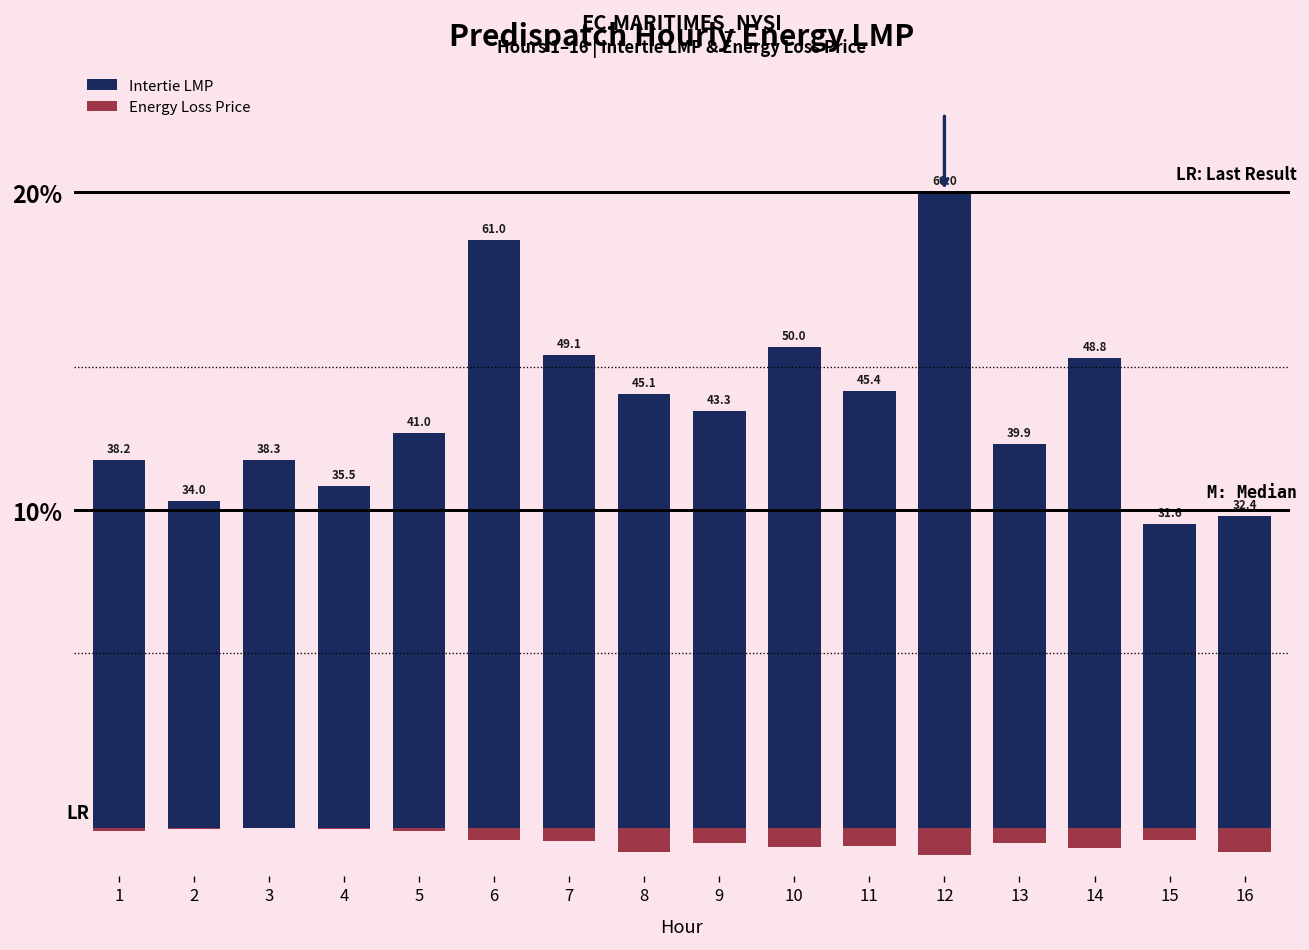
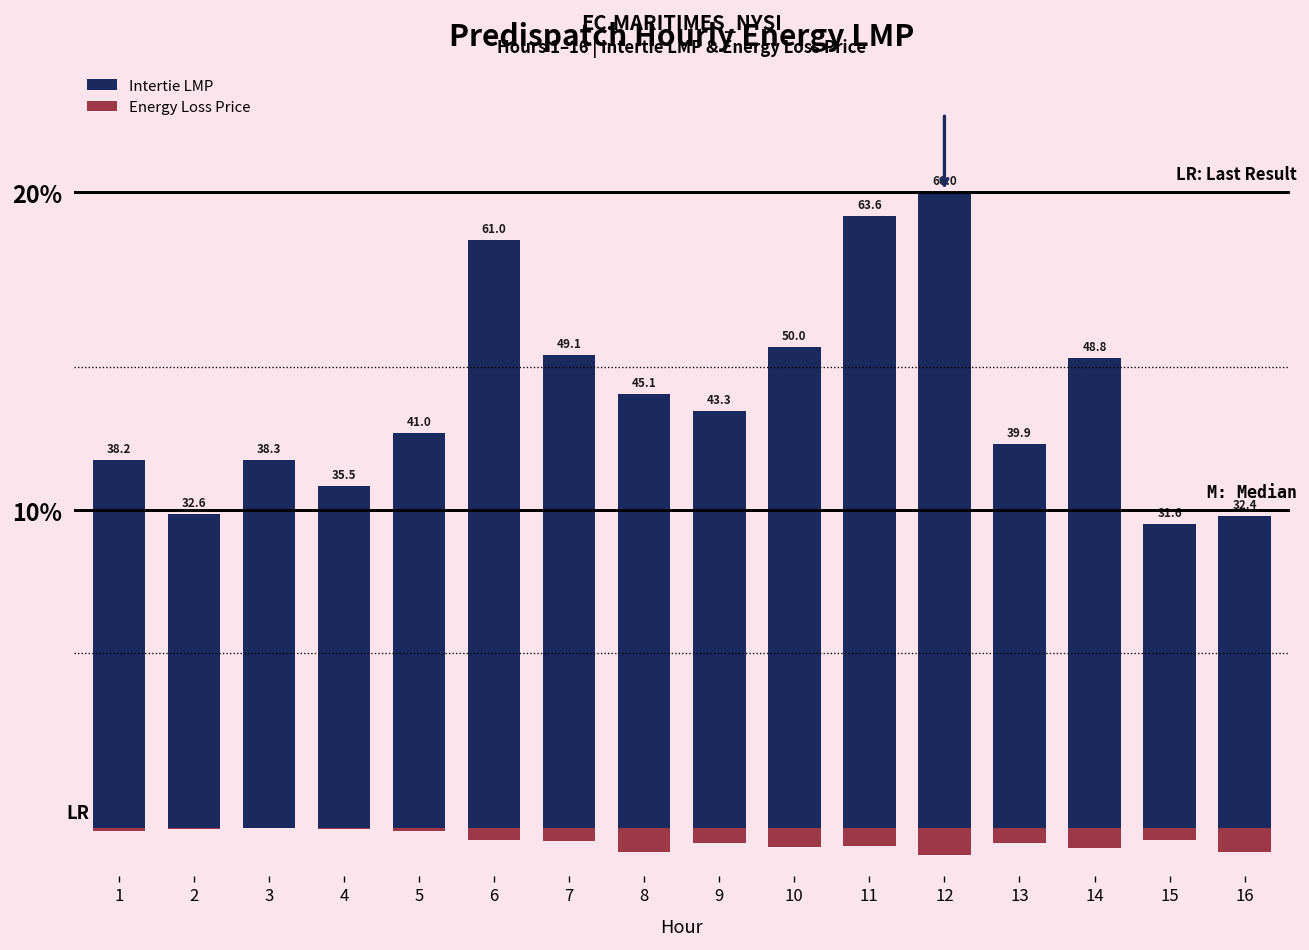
Intertie LMP, 2: 34.0 -> 32.6
Intertie LMP, 11: 45.4 -> 63.6
